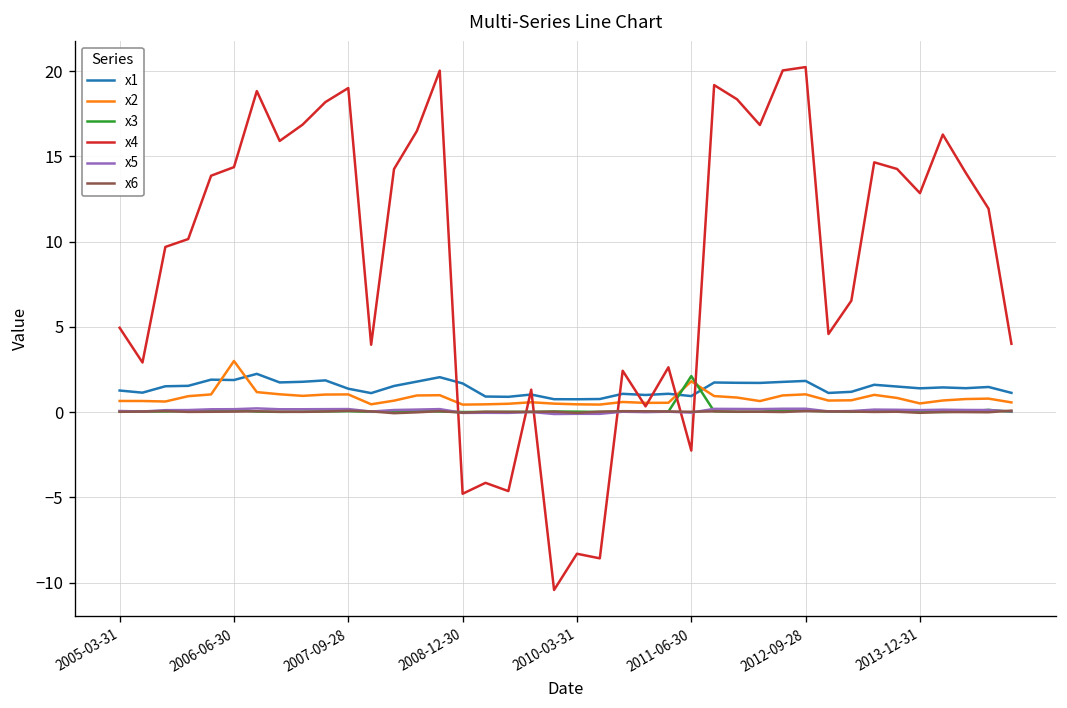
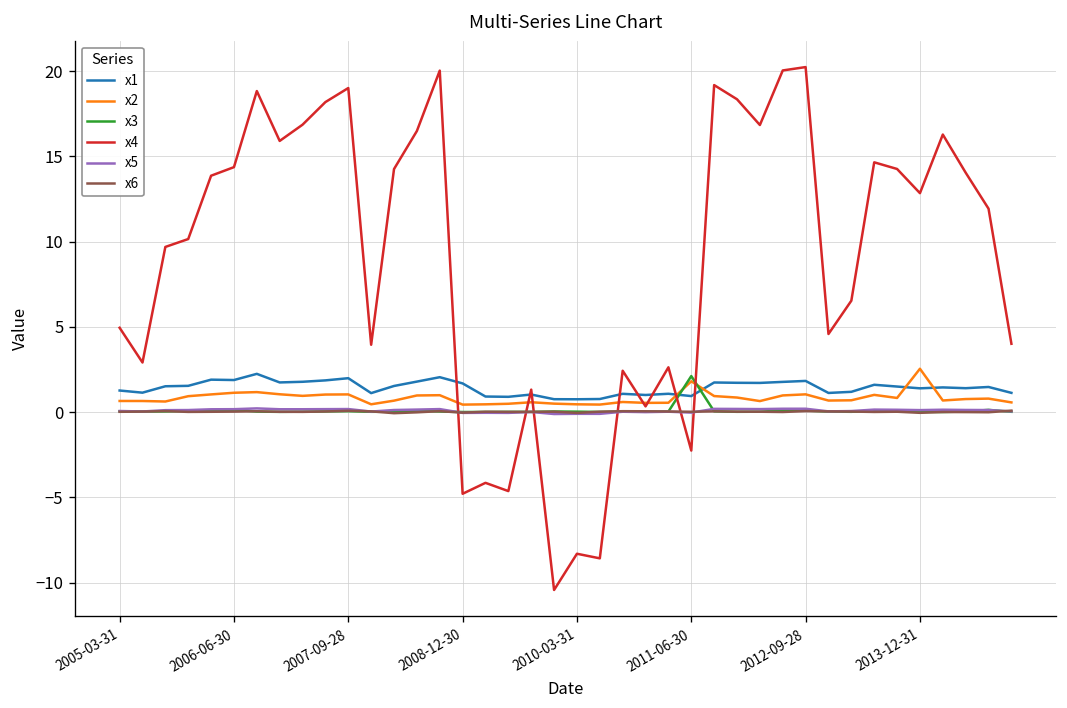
x2, 2006-06-30: 3.0 -> 1.1
x1, 2007-09-28: 1.4 -> 2.0
x2, 2013-12-31: 0.5 -> 2.5
